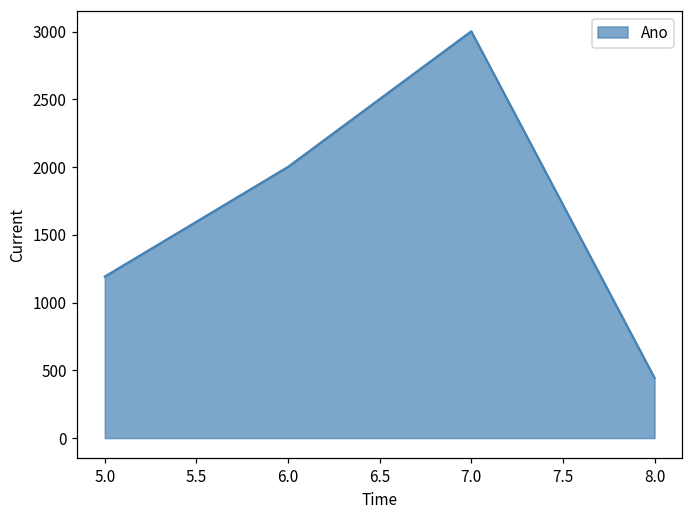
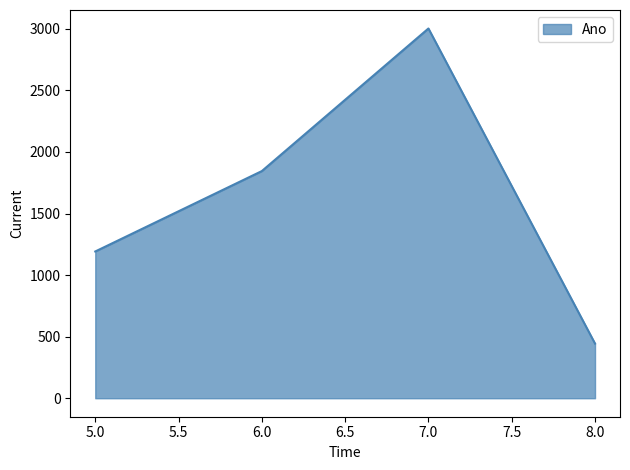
6.0: 2000 -> 1850
